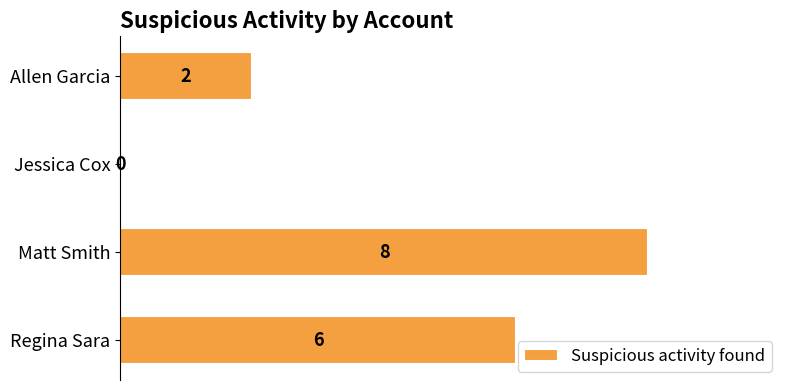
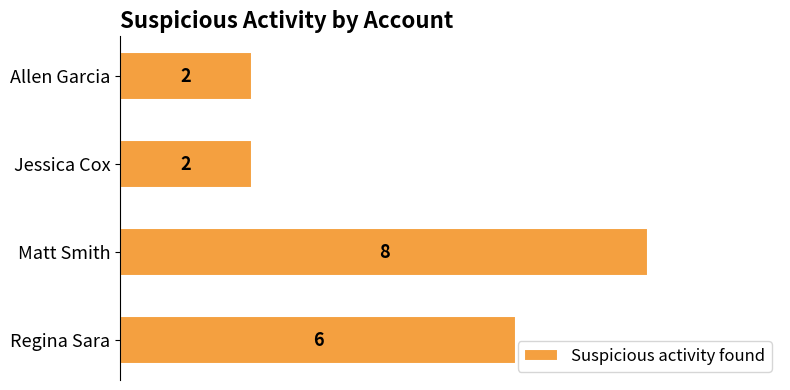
Jessica Cox: 0 -> 2
